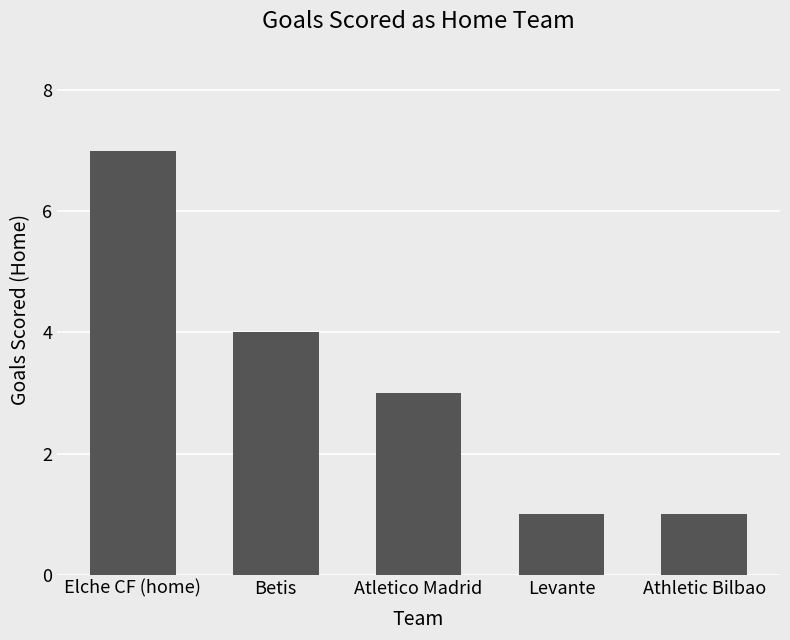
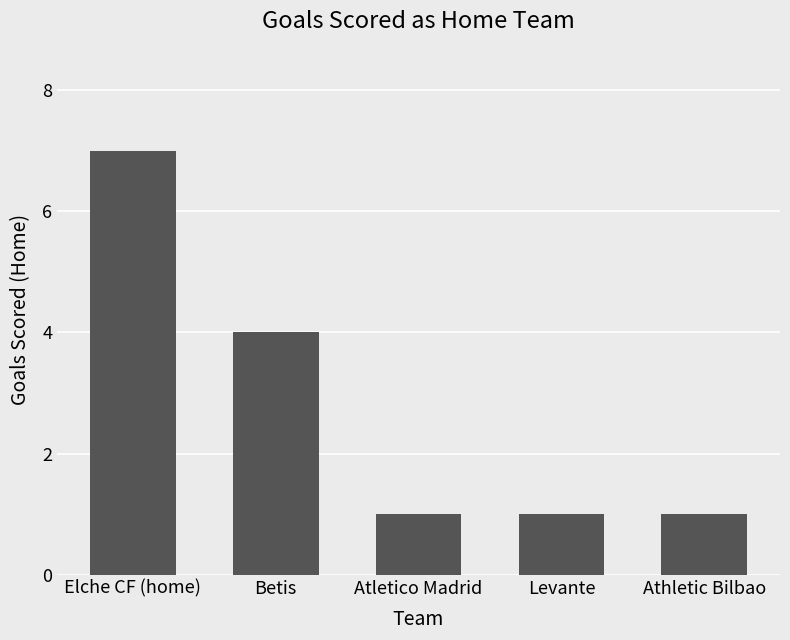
Atletico Madrid: 3 -> 1
